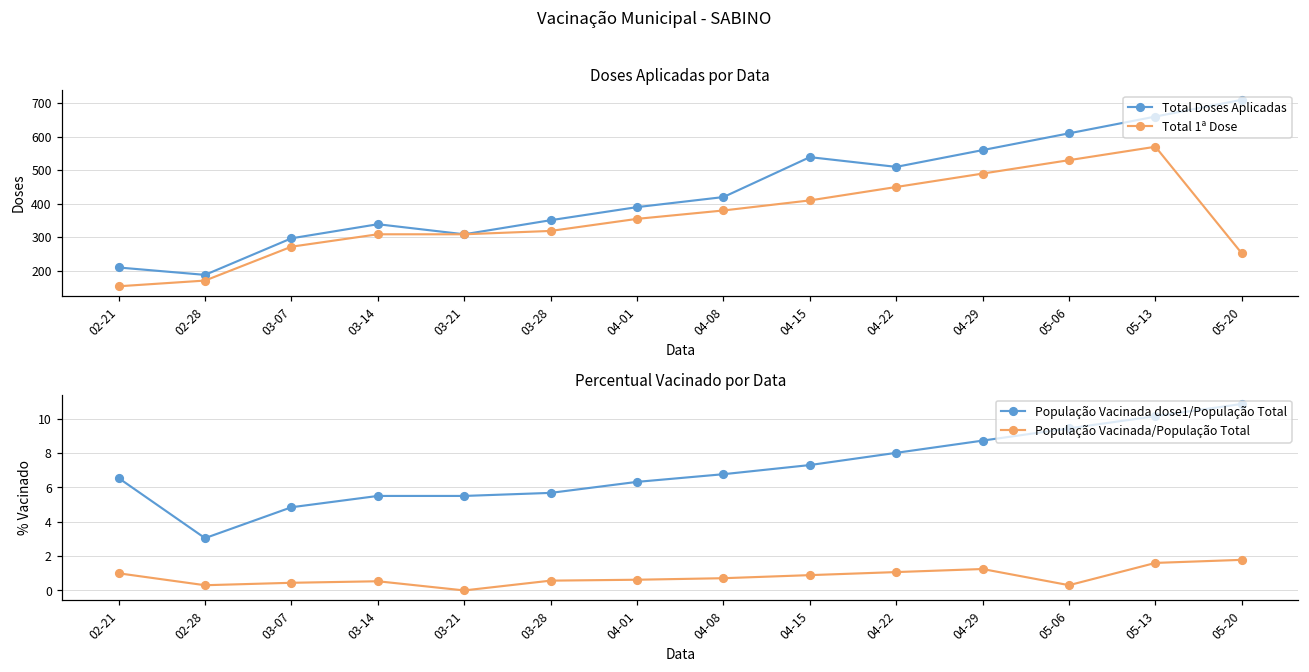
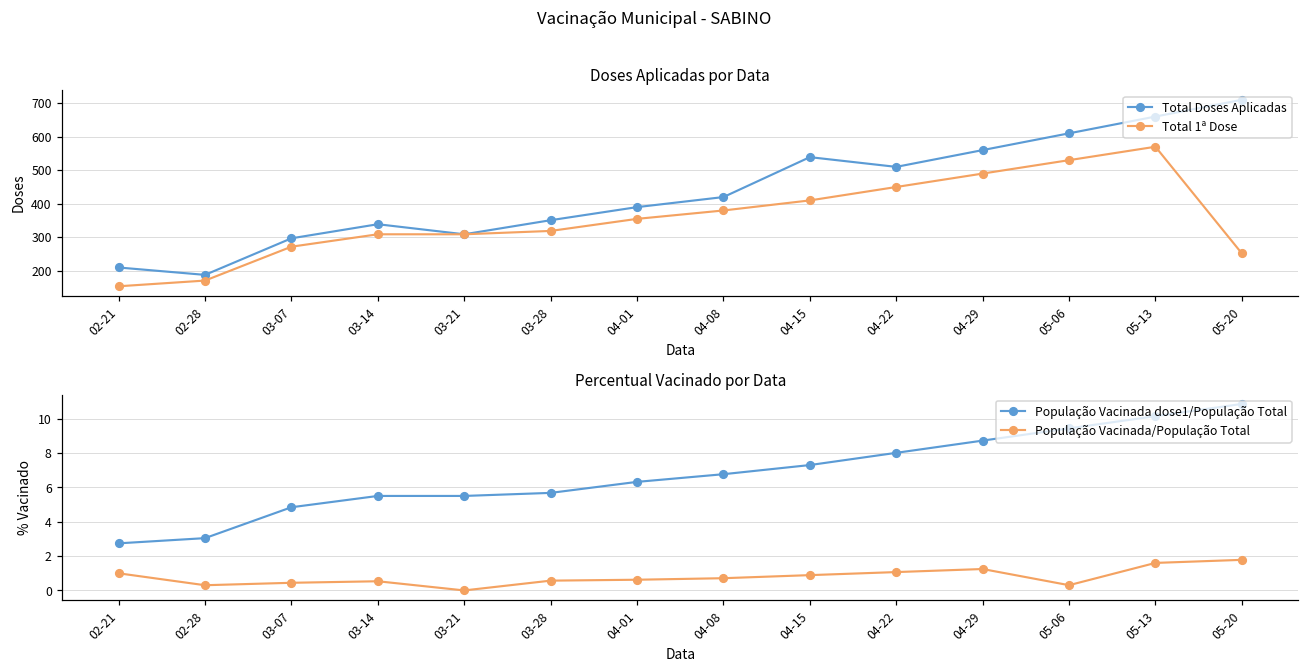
Percentual Vacinado por Data, População Vacinada dose1/População Total, 02-21: 6.5 -> 2.7
